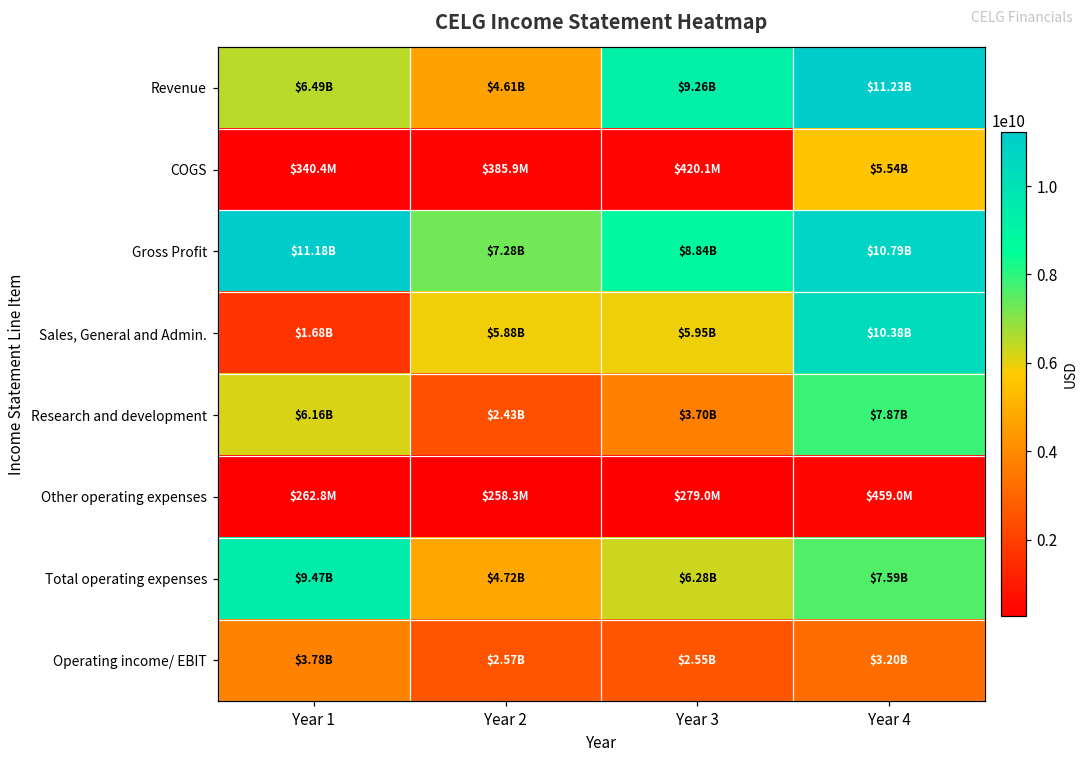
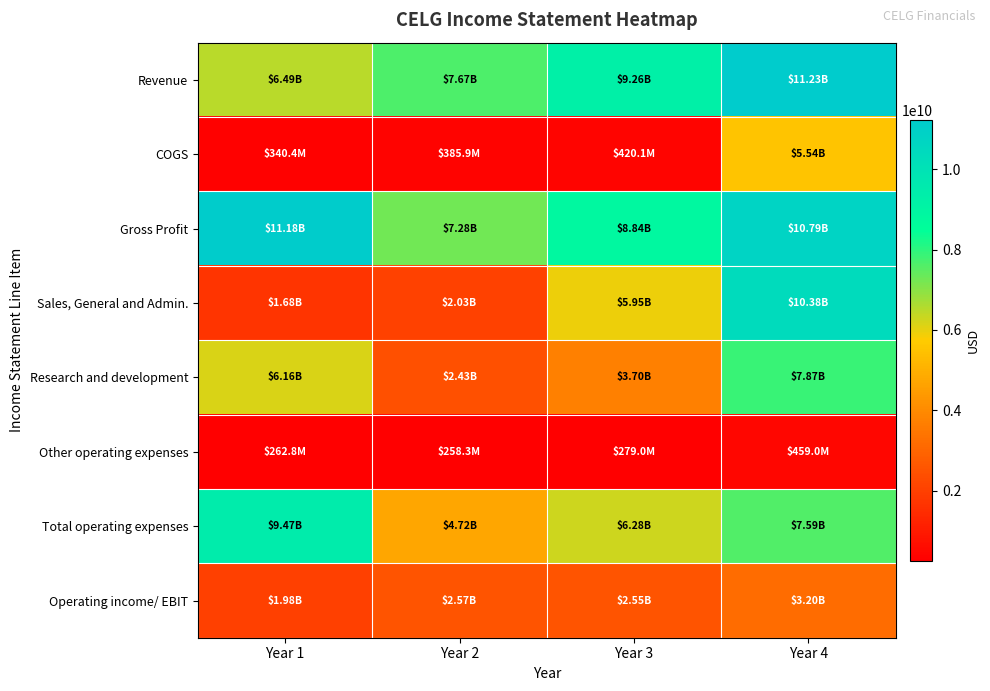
Revenue, Year 2: $4.61B -> $7.67B
Sales, General and Admin., Year 2: $5.88B -> $2.03B
Operating income/ EBIT, Year 1: $3.78B -> $1.98B
